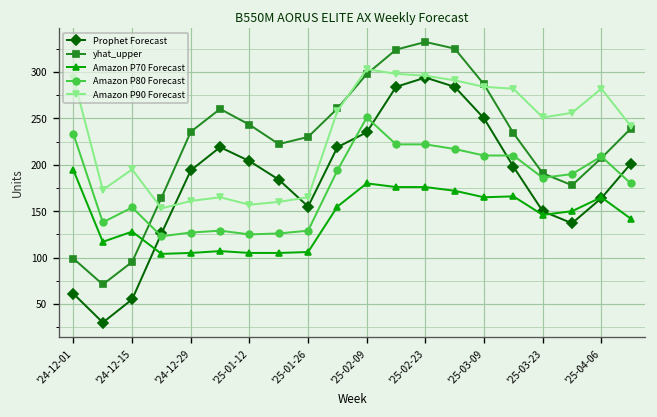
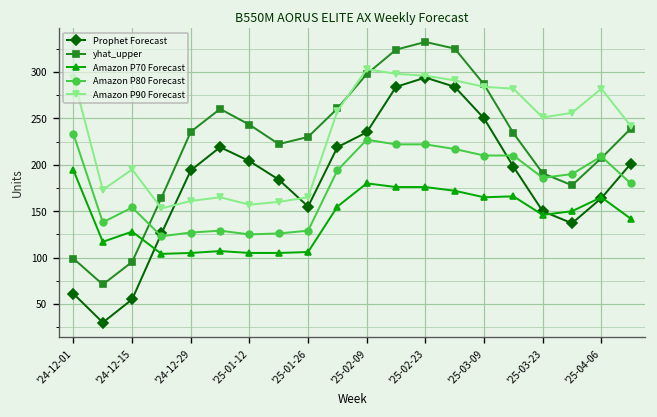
Amazon P80 Forecast, '25-02-09: 250 -> 230
